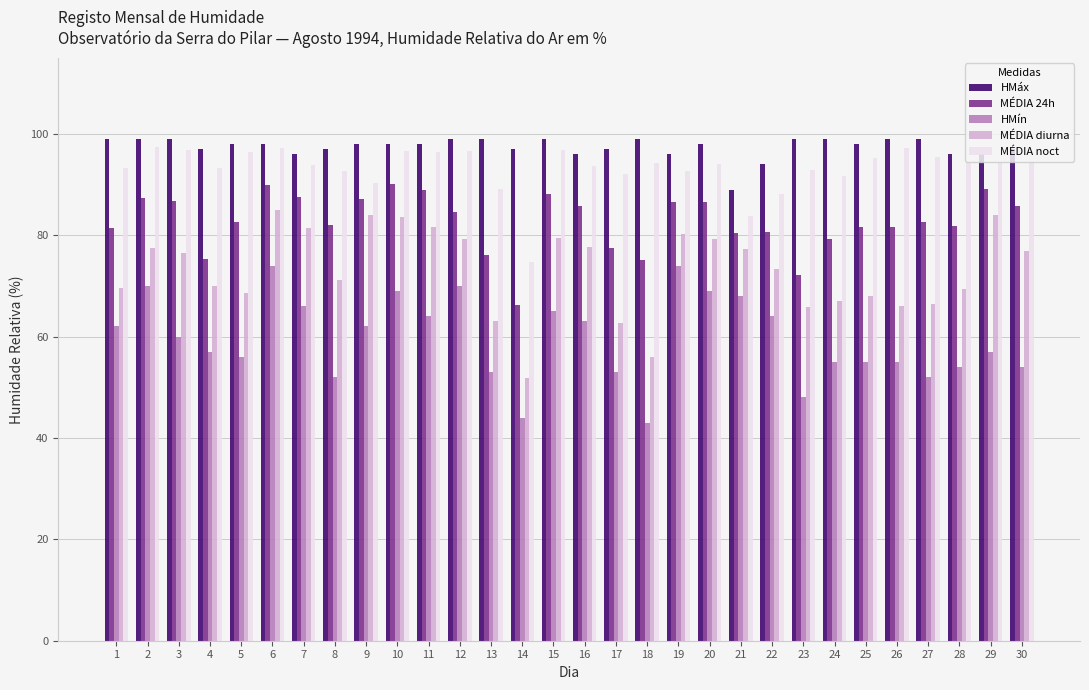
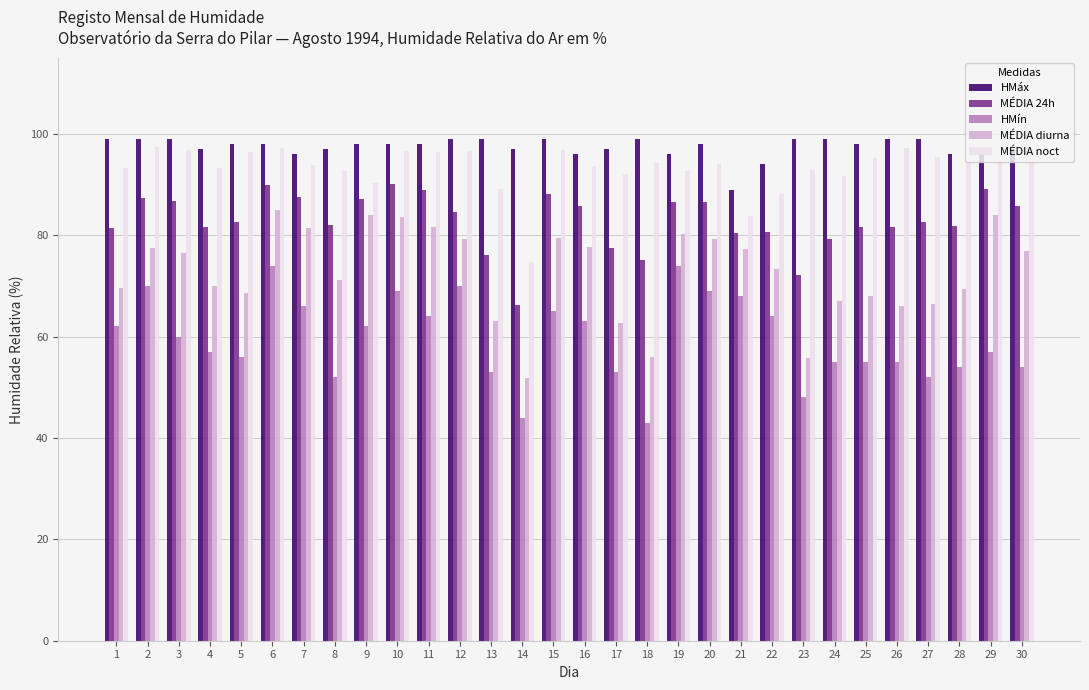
MÉDIA 24h, 4: 75 -> 82
MÉDIA diurna, 23: 66 -> 56
